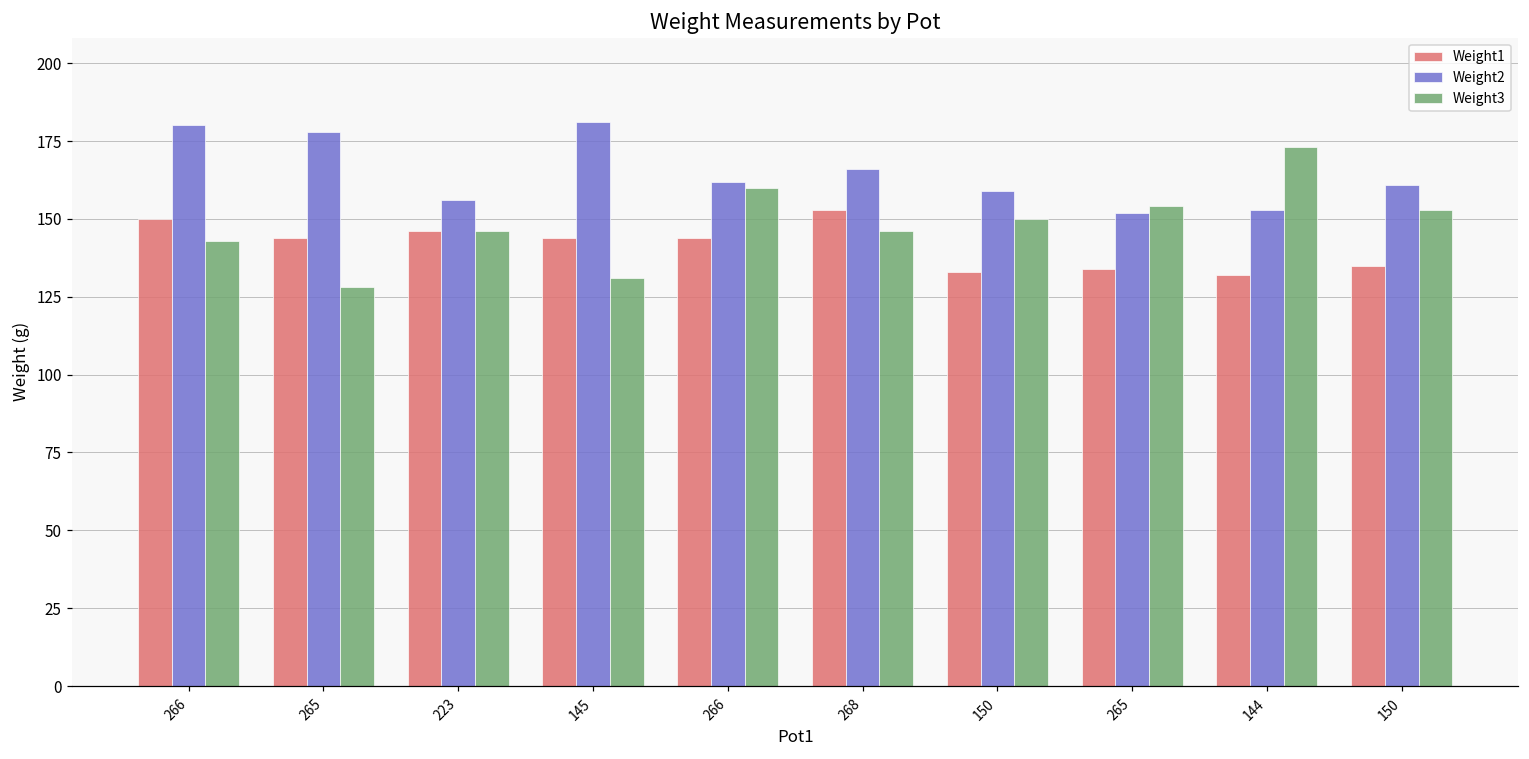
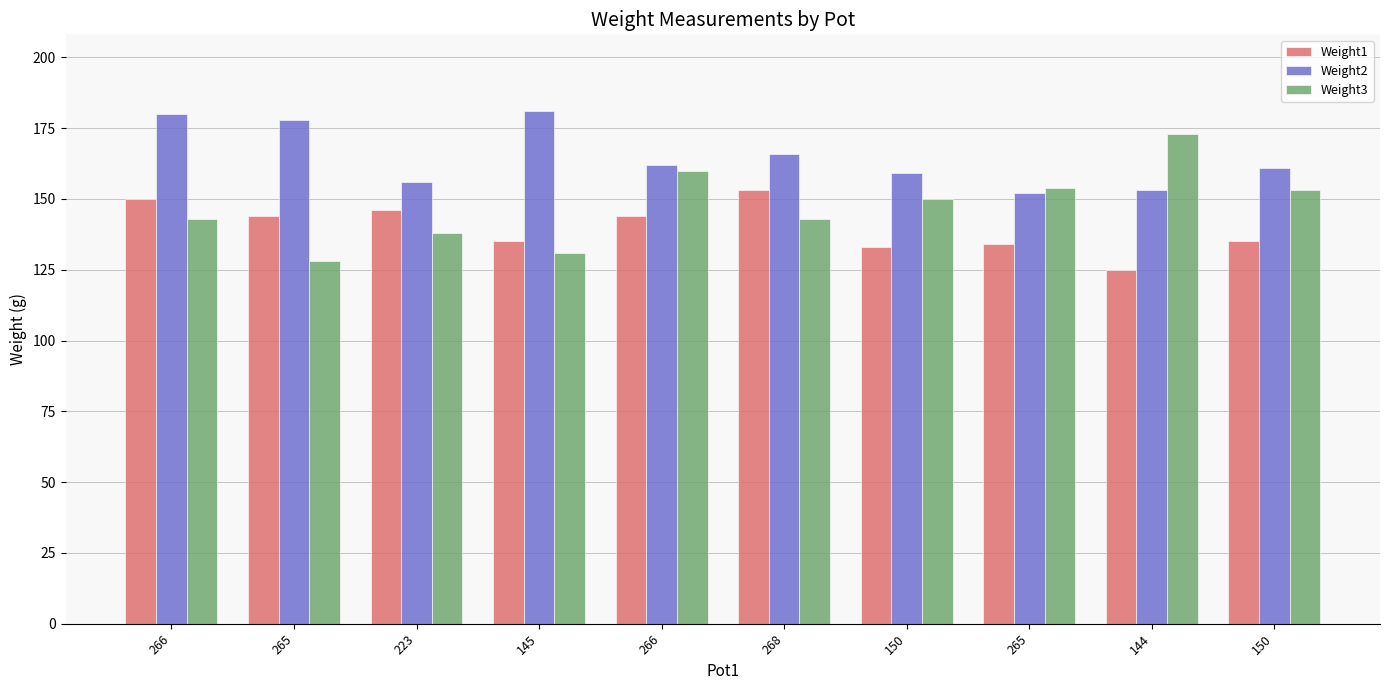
Weight3, 223: 146 -> 138
Weight1, 145: 144 -> 135
Weight3, 268: 146 -> 143
Weight1, 144: 132 -> 125
